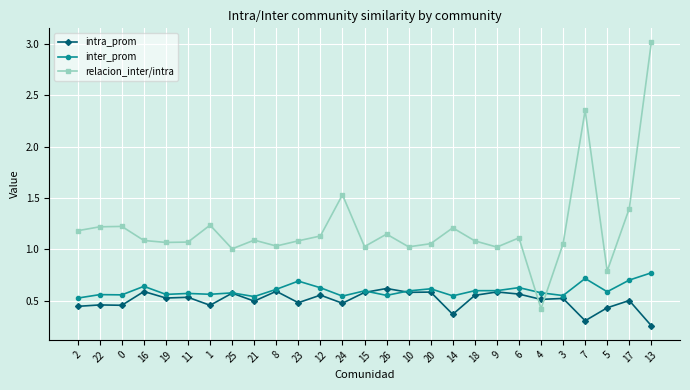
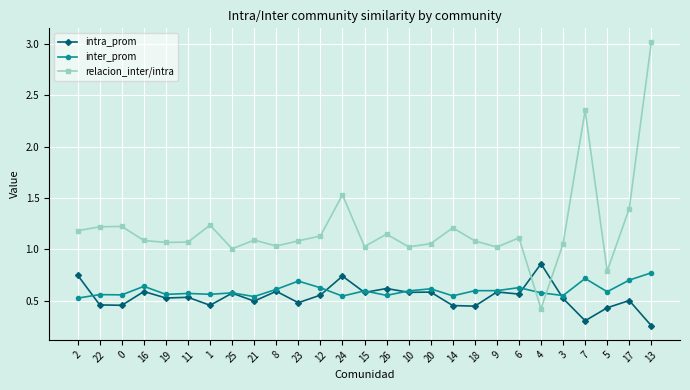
intra_prom, 2: 0.44 -> 0.75
intra_prom, 24: 0.47 -> 0.74
intra_prom, 14: 0.37 -> 0.45
intra_prom, 18: 0.55 -> 0.45
intra_prom, 4: 0.51 -> 0.86
